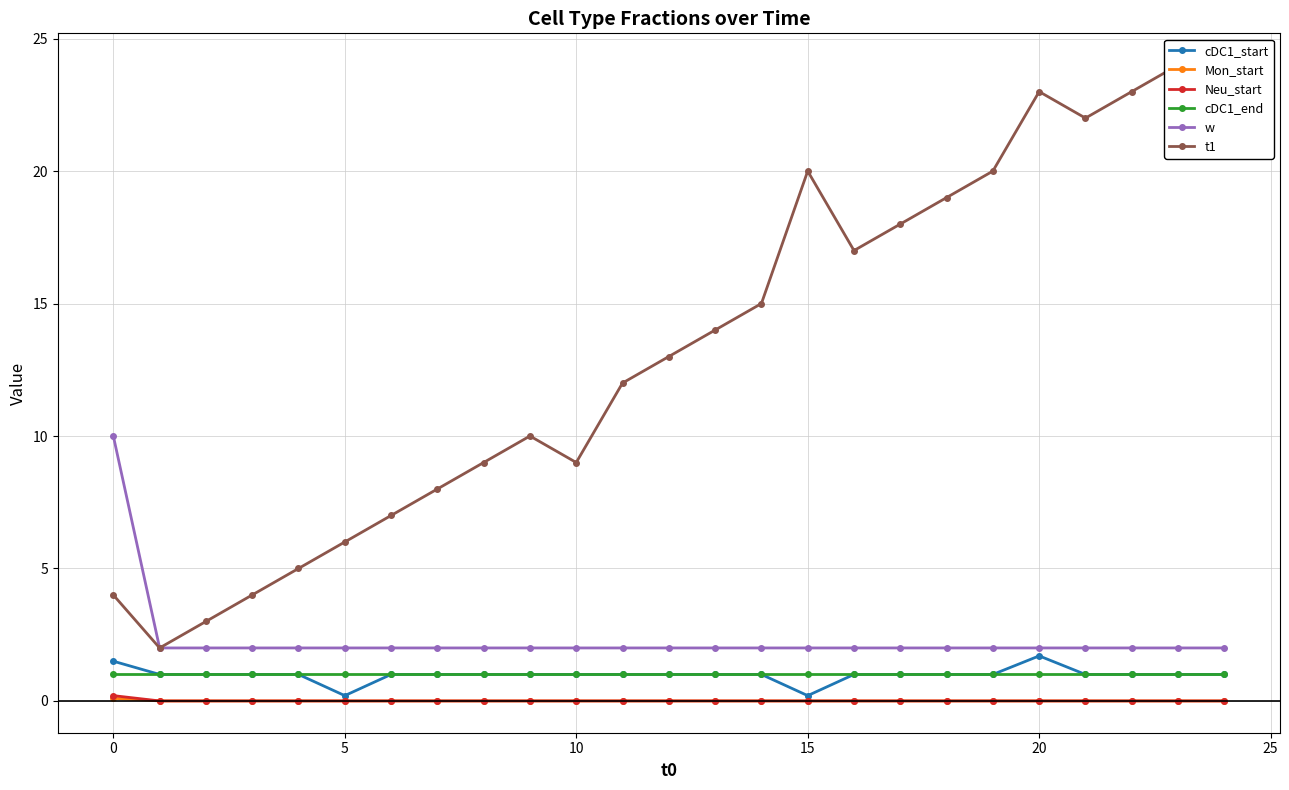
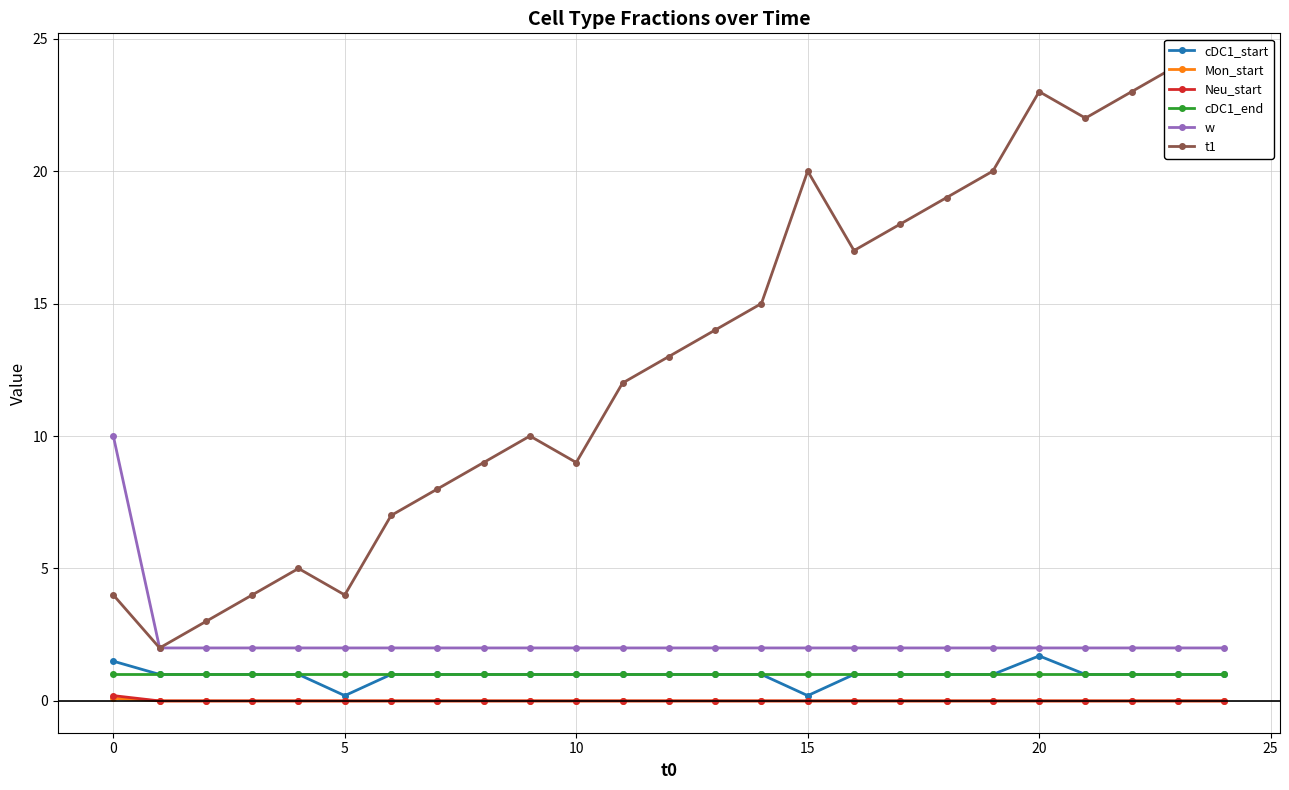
t1, 5: 6 -> 4
